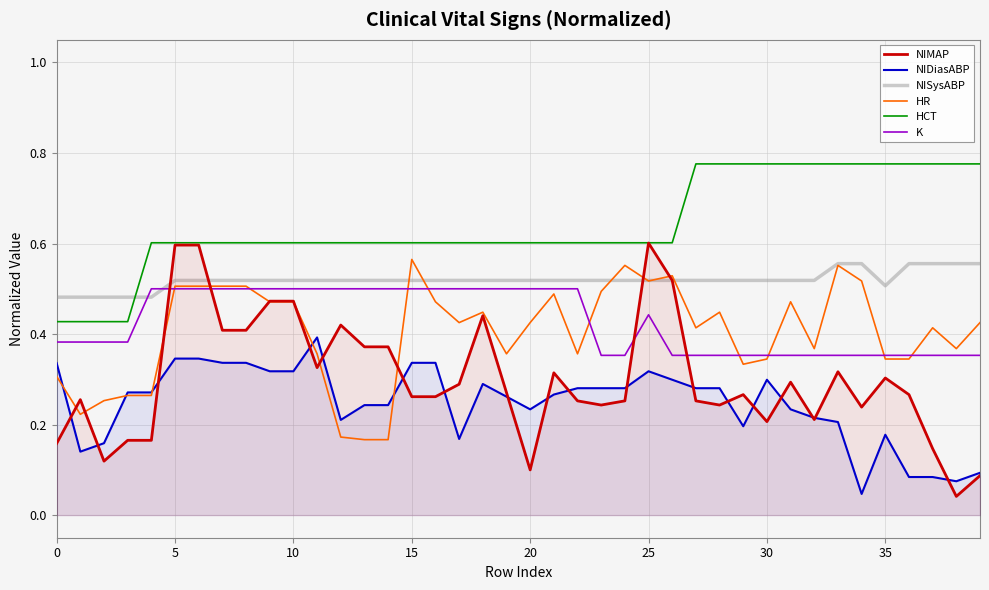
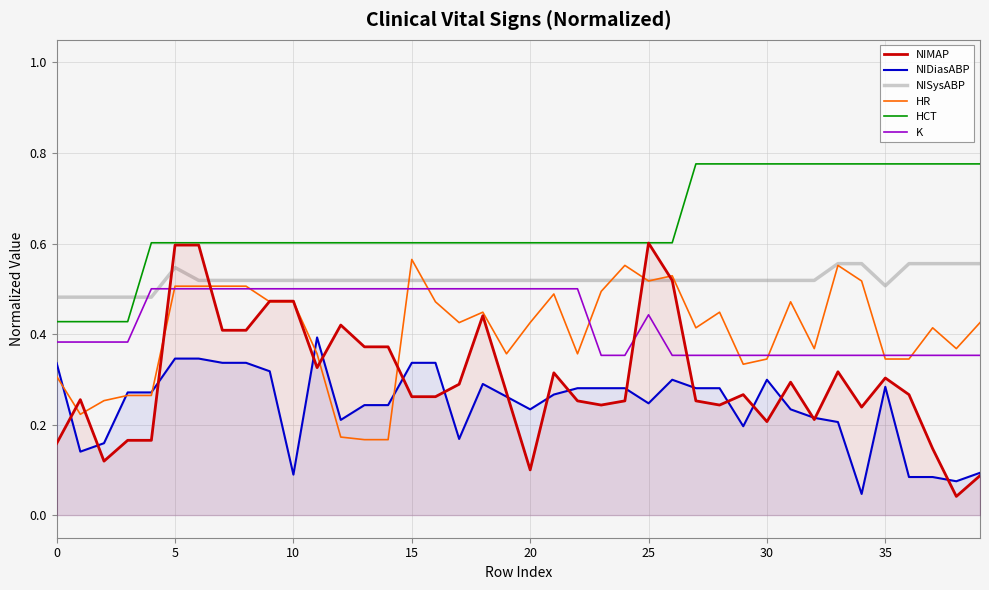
NISysABP, 5: 0.52 -> 0.55
NIDiasABP, 10: 0.32 -> 0.09
NIDiasABP, 25: 0.32 -> 0.25
NIDiasABP, 35: 0.18 -> 0.28
